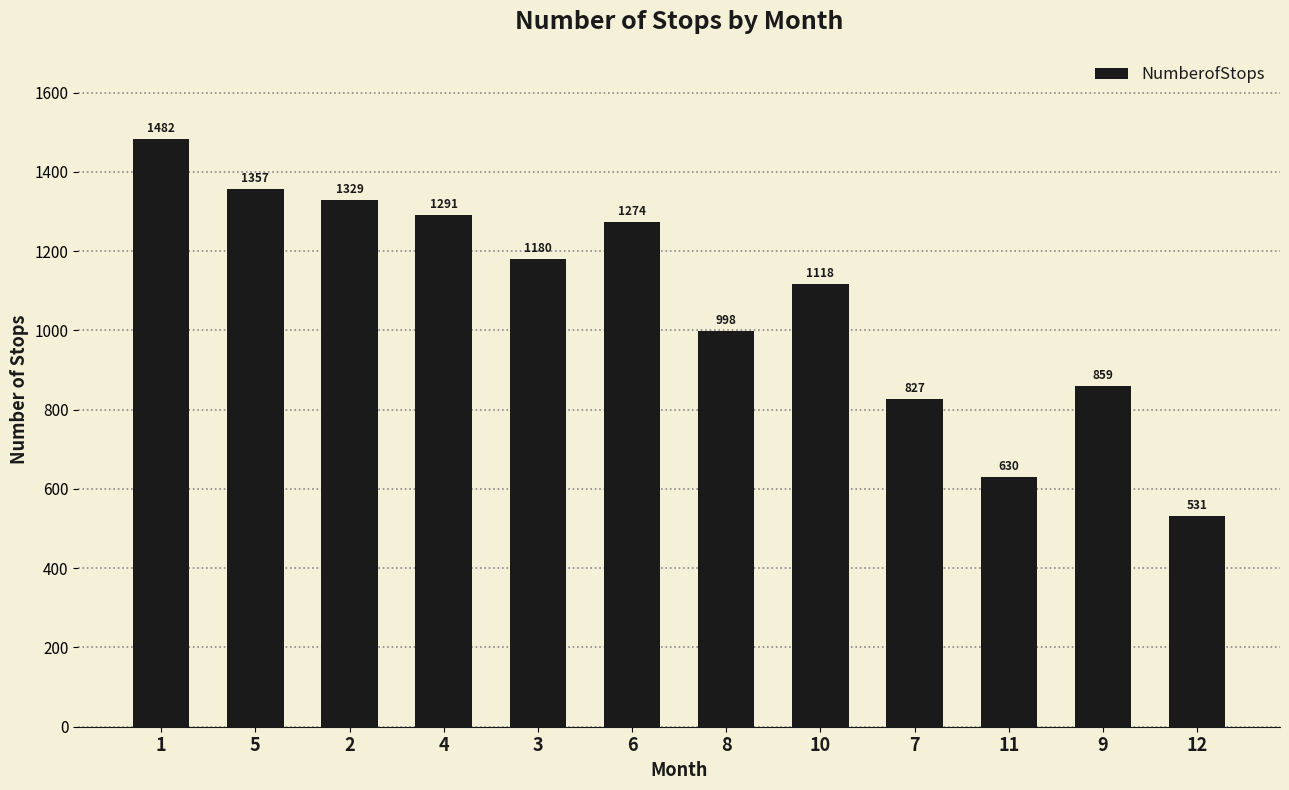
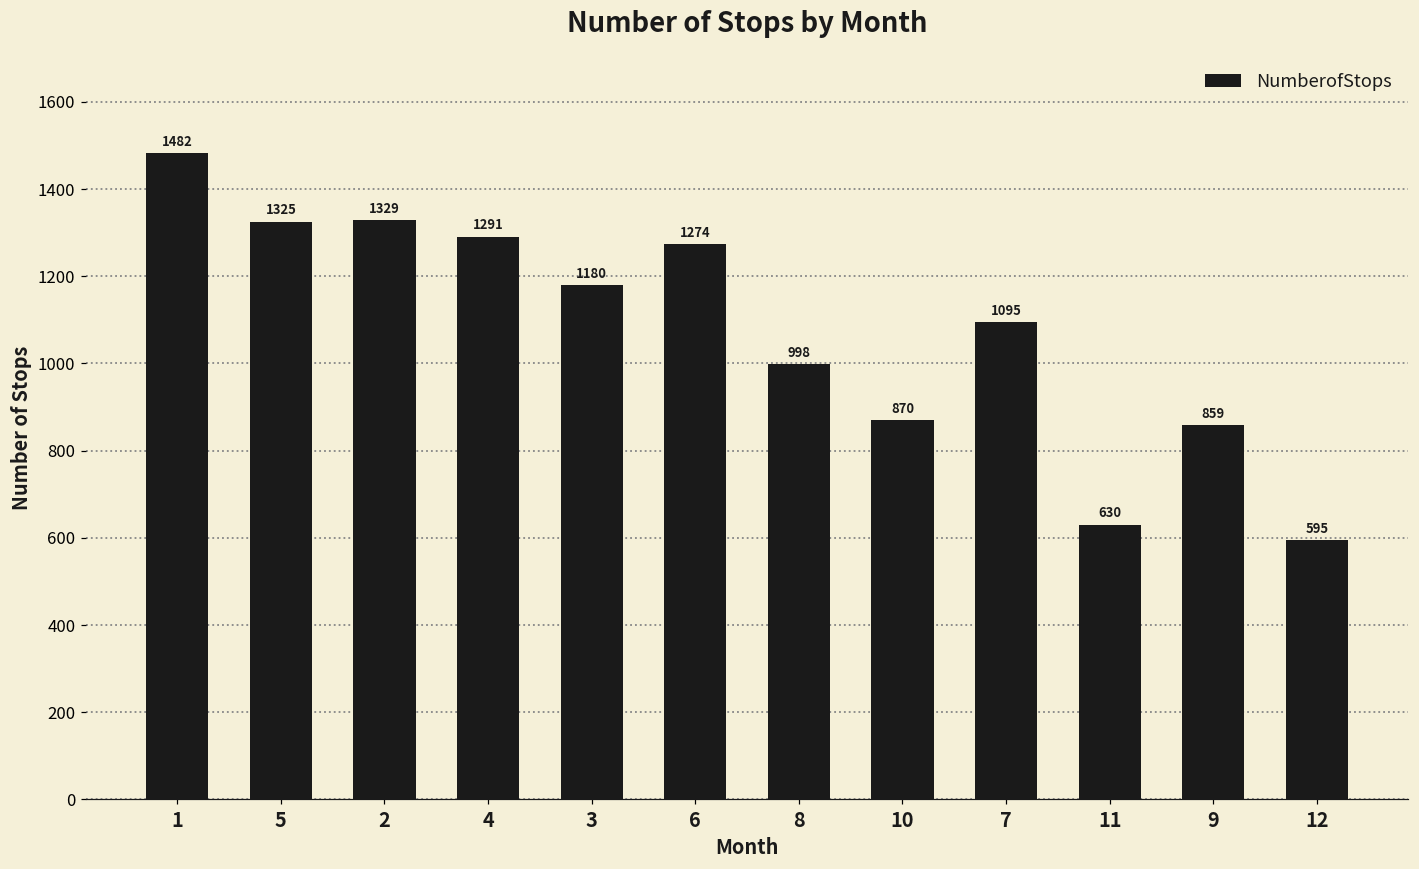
5: 1357 -> 1325
10: 1118 -> 870
7: 827 -> 1095
12: 531 -> 595
